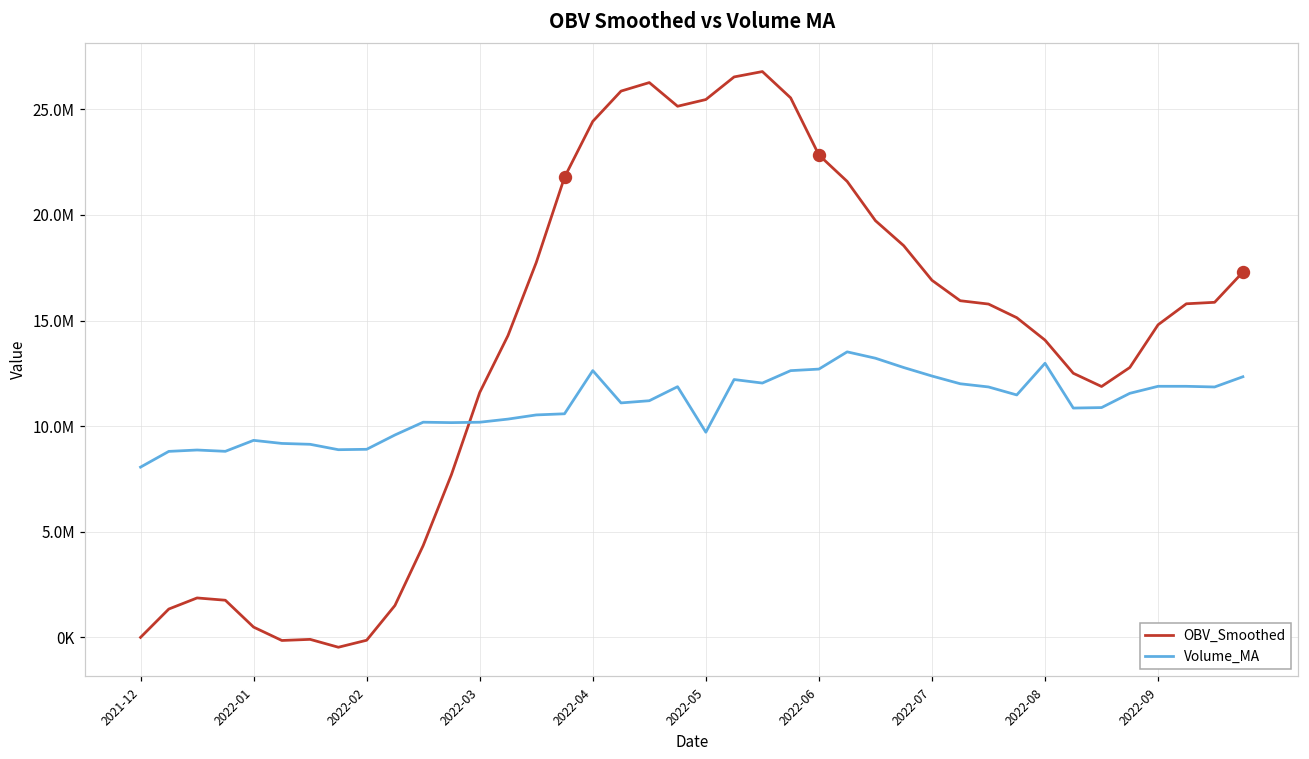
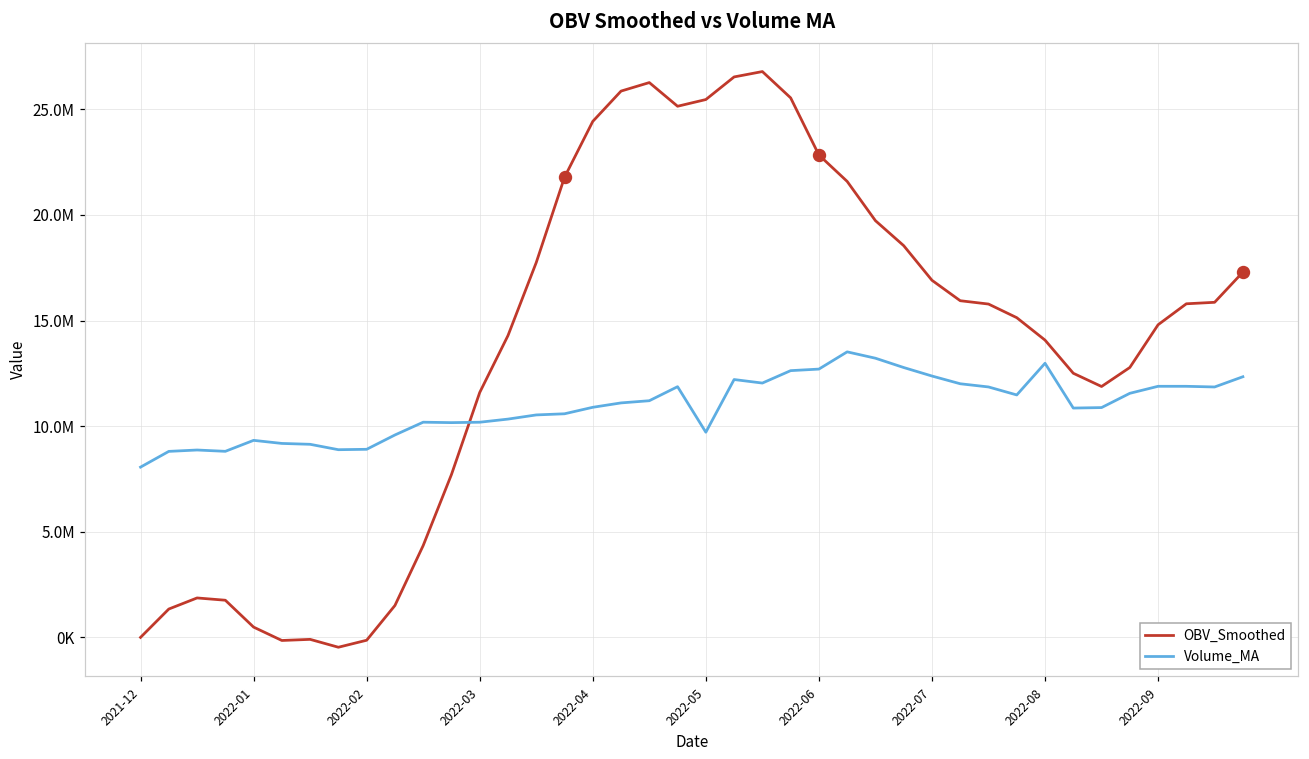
Volume_MA, 2022-04: 12600000 -> 10900000
